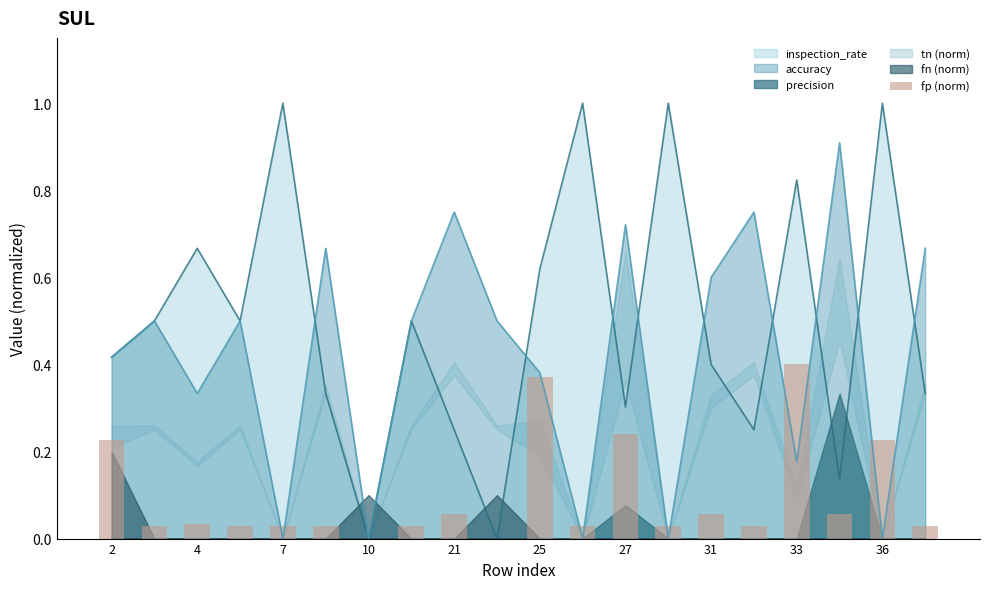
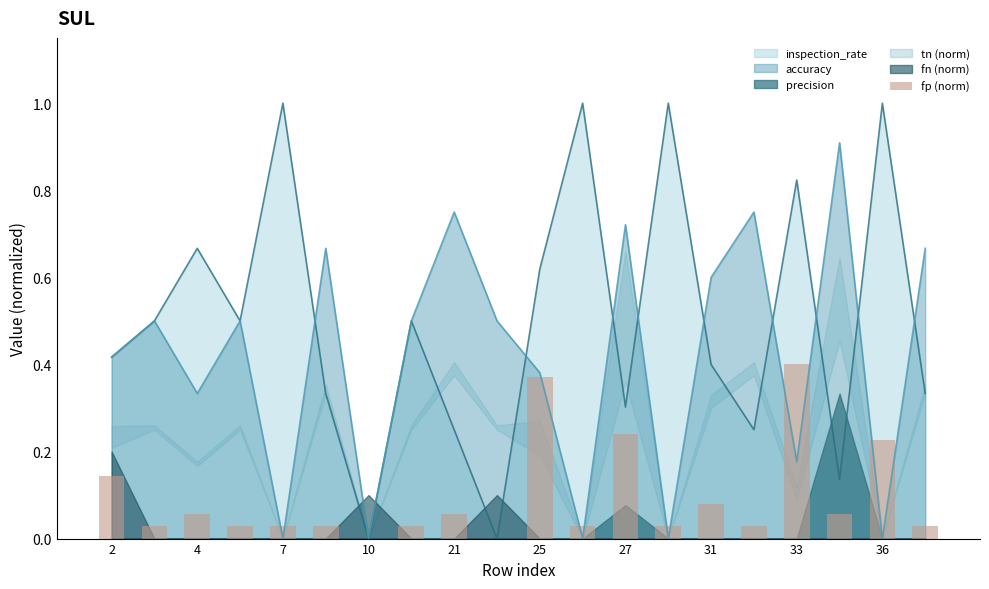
fp (norm), 2: 0.23 -> 0.14
fp (norm), 4: 0.03 -> 0.06
fp (norm), 31: 0.06 -> 0.08
